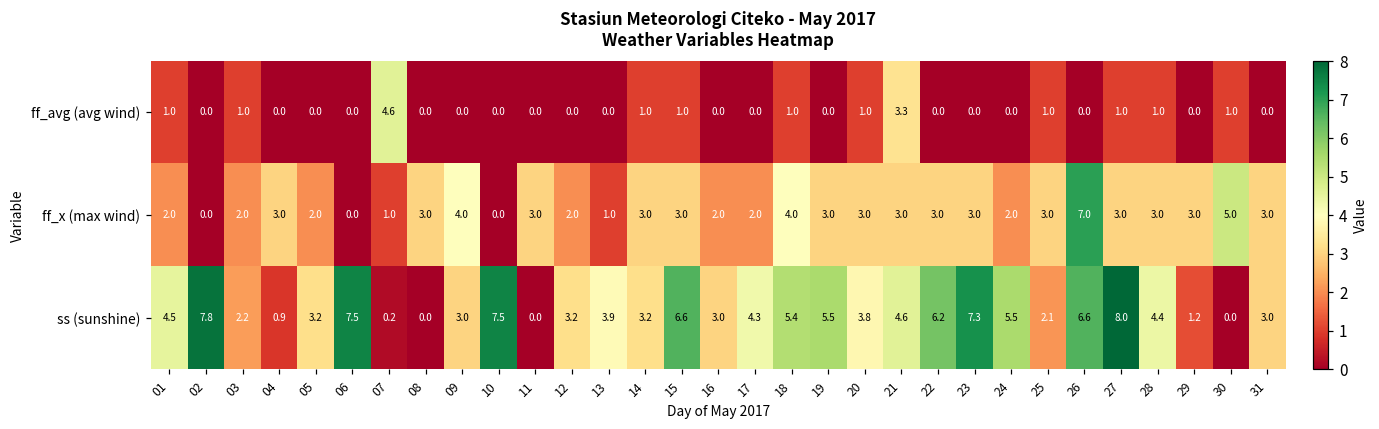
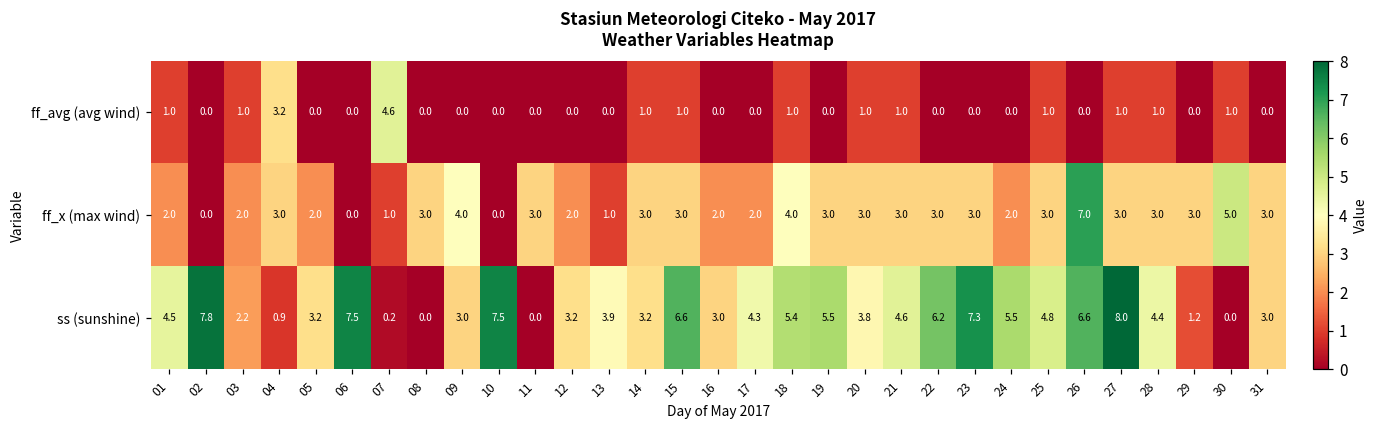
ff_avg (avg wind), 04: 0.0 -> 3.2
ff_avg (avg wind), 21: 3.3 -> 1.0
ss (sunshine), 25: 2.1 -> 4.8
